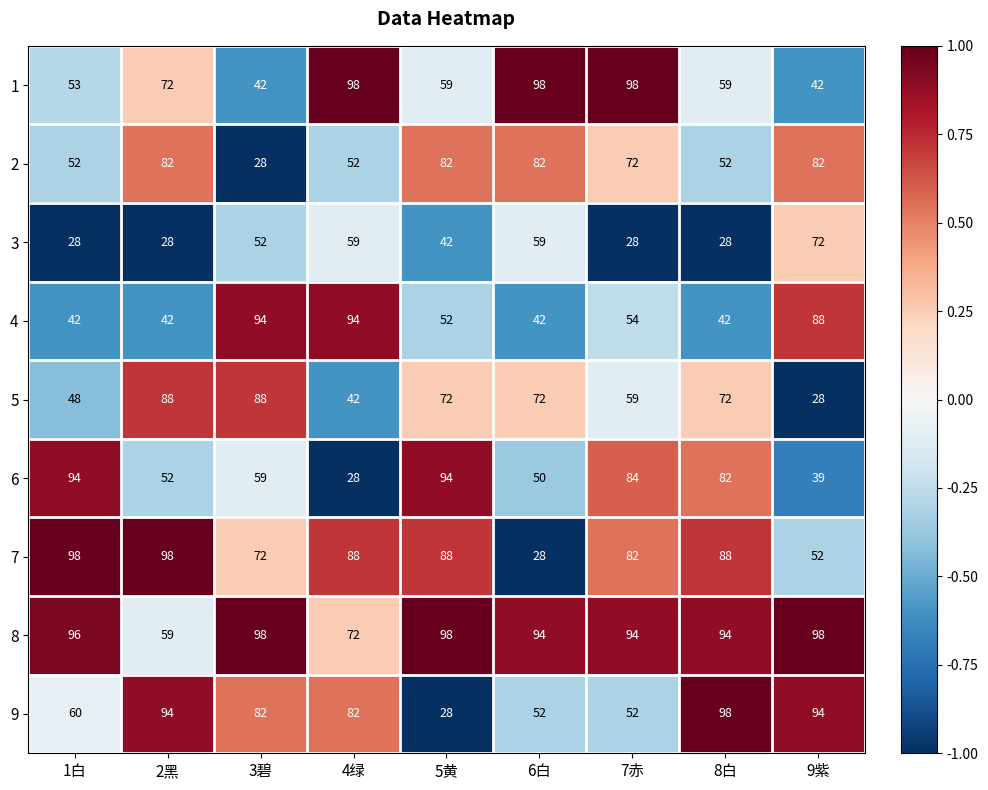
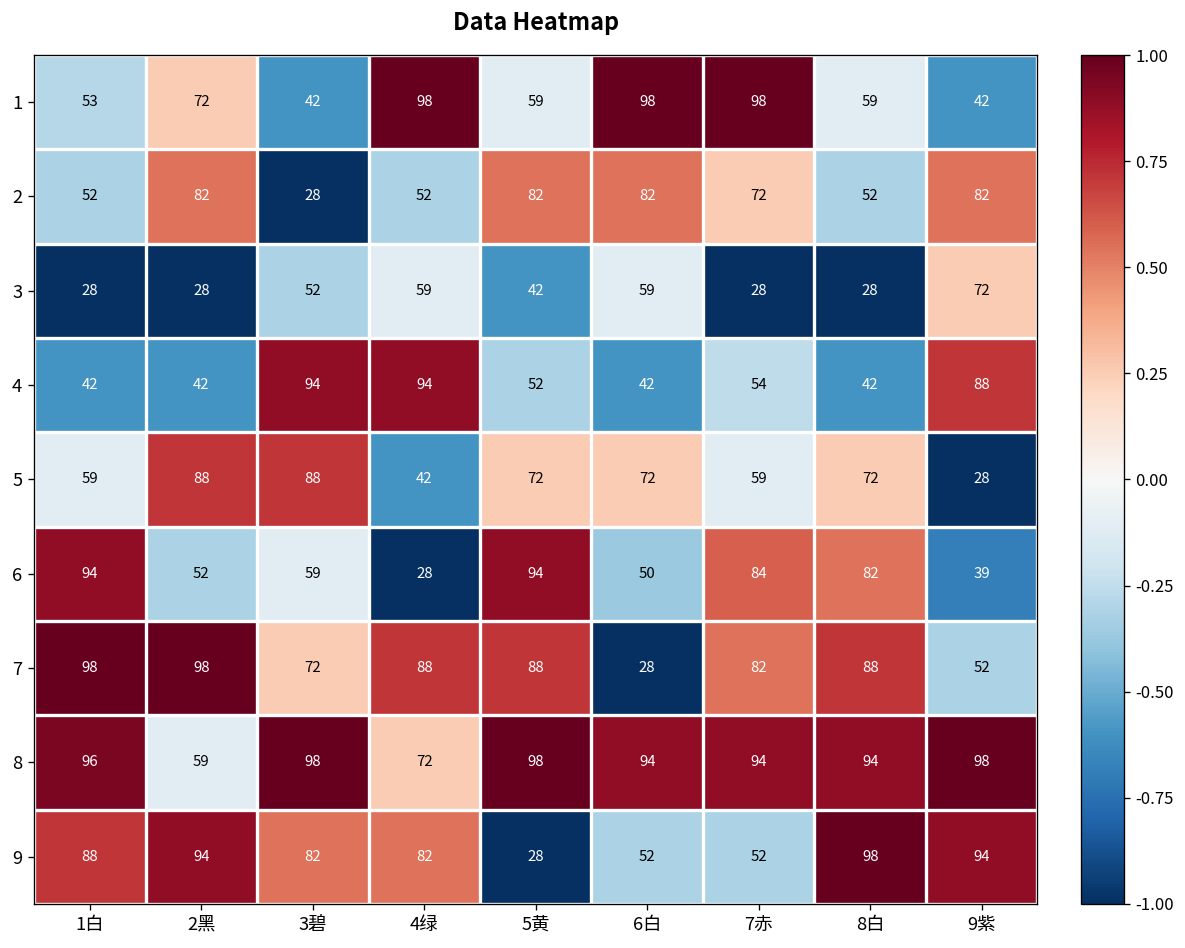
5, 1白: 48 -> 59
9, 1白: 60 -> 88
